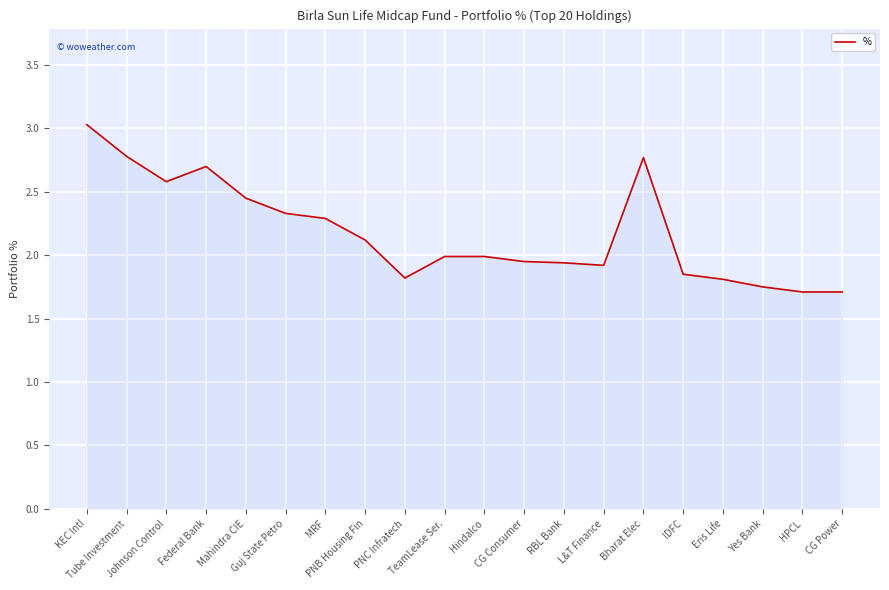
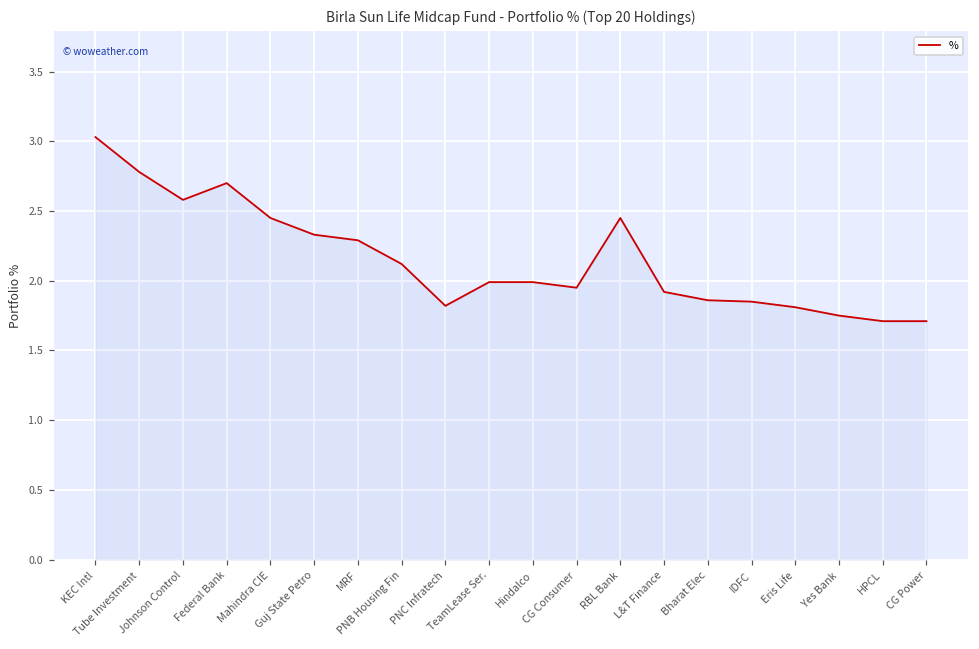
RBL Bank: 1.94 -> 2.45
Bharat Elec: 2.77 -> 1.86
